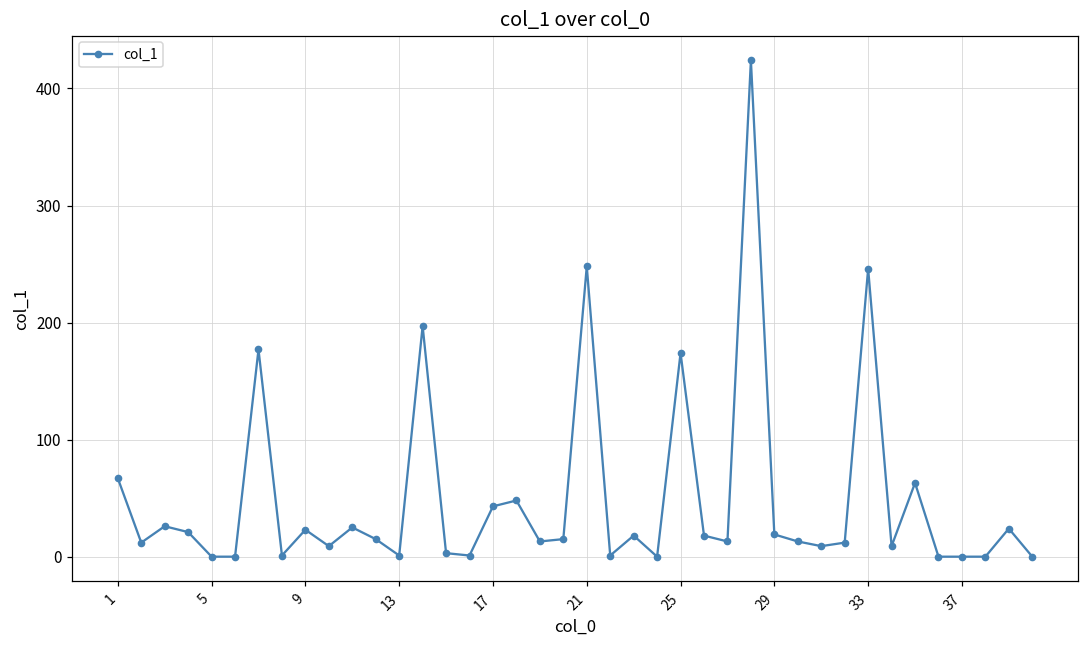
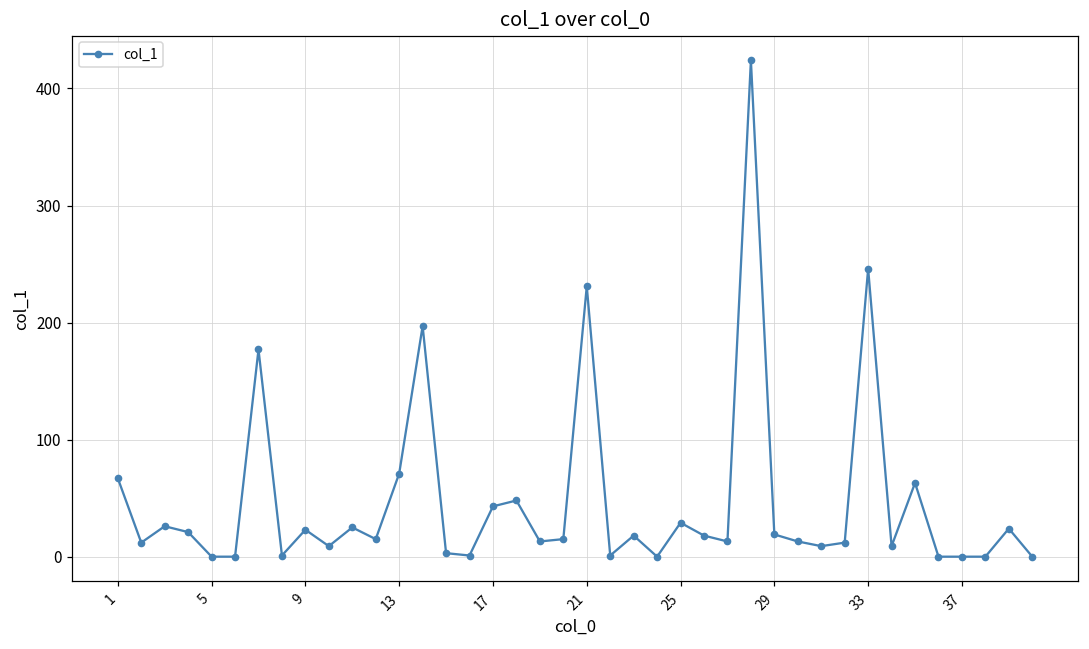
13: 1 -> 71
21: 248 -> 231
25: 174 -> 29
